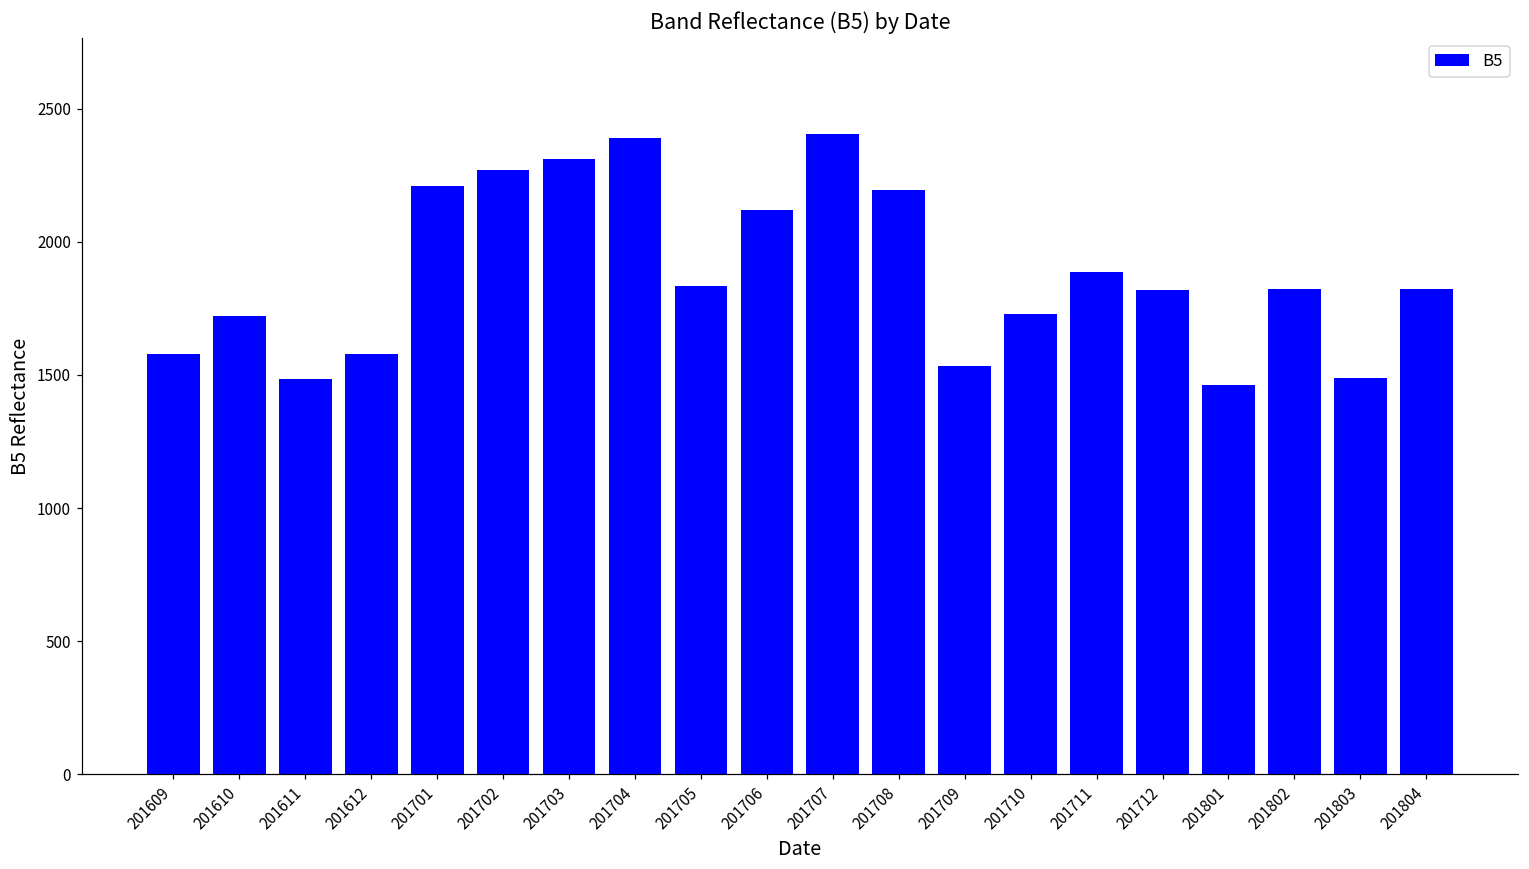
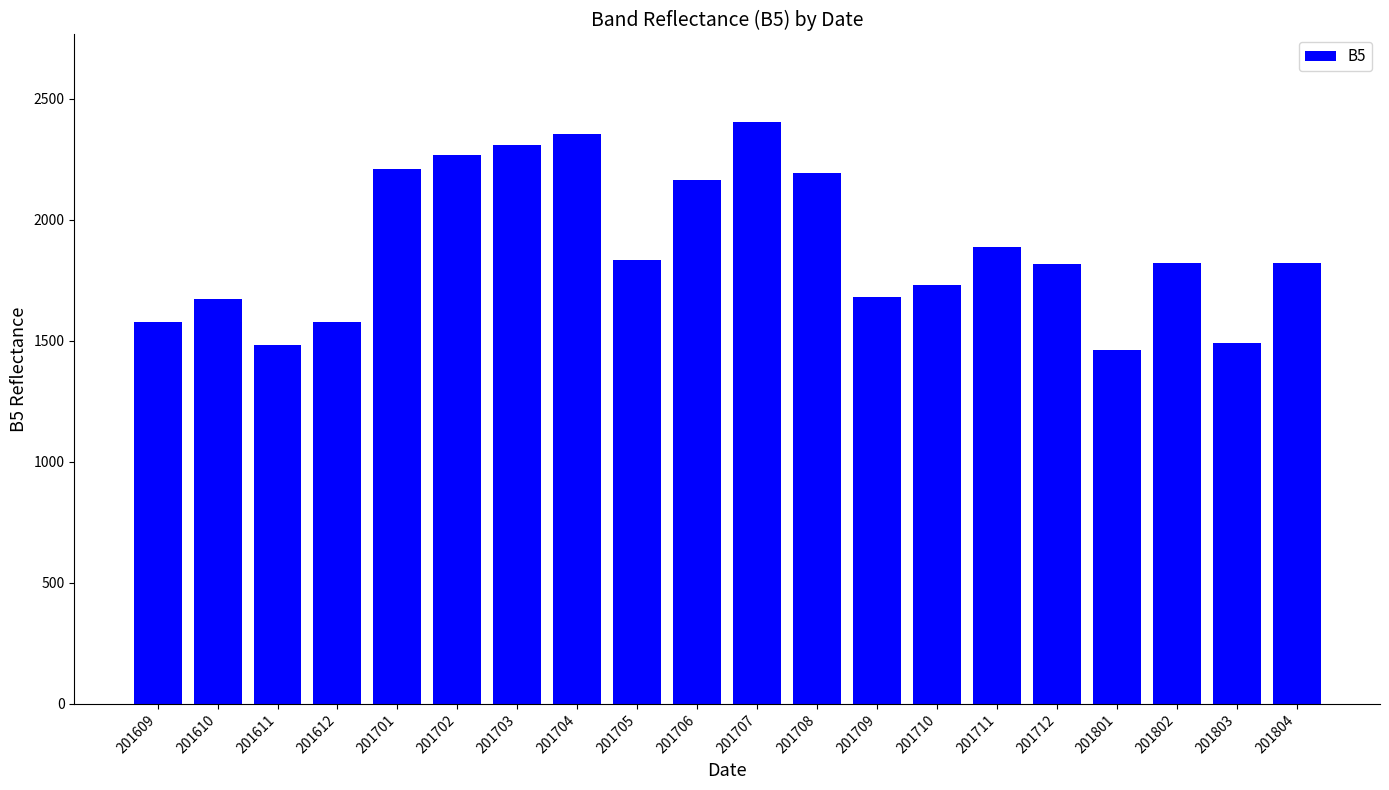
201610: 1720 -> 1670
201704: 2390 -> 2350
201706: 2120 -> 2170
201709: 1530 -> 1680
